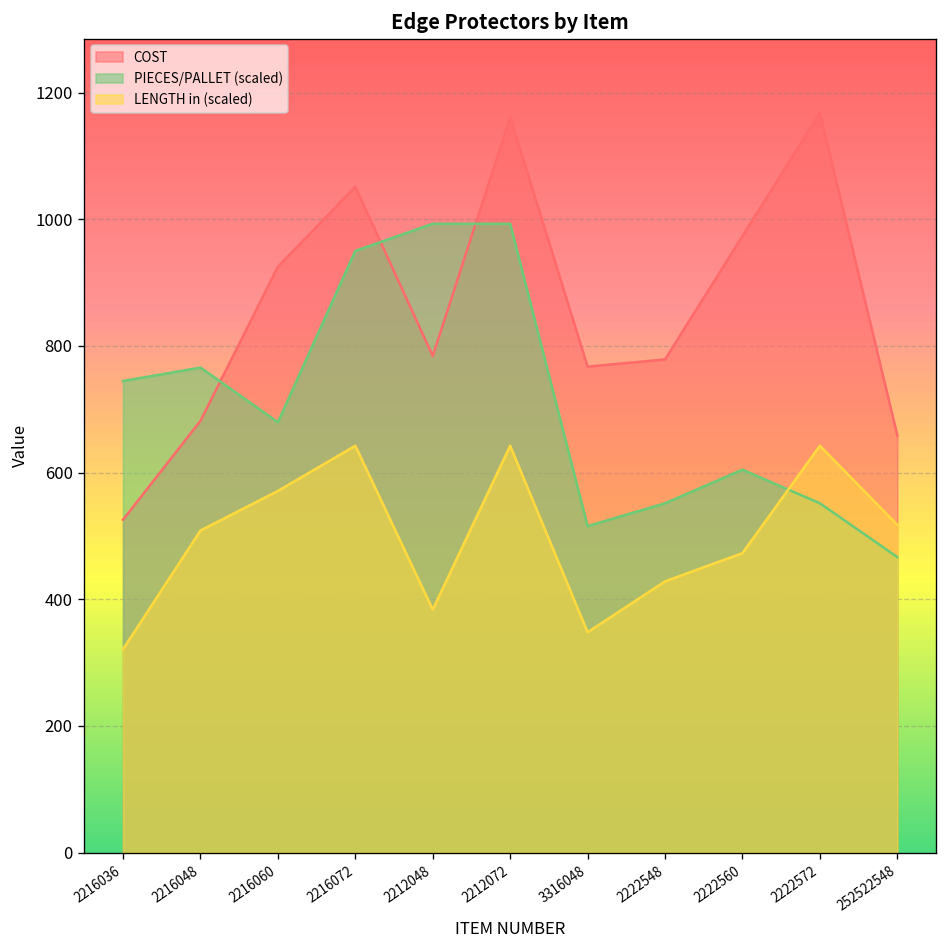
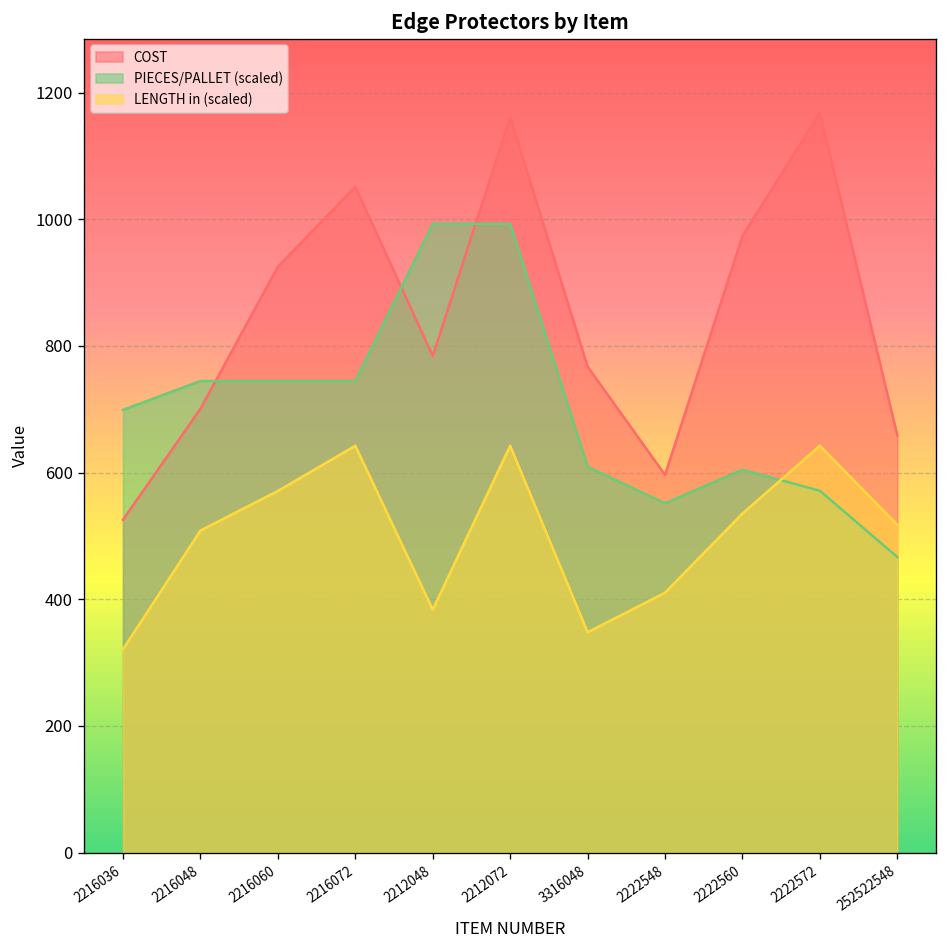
PIECES/PALLET (scaled), 2216036: 740 -> 700
COST, 2216048: 680 -> 700
PIECES/PALLET (scaled), 2216048: 770 -> 740
PIECES/PALLET (scaled), 2216060: 680 -> 740
PIECES/PALLET (scaled), 2216072: 950 -> 740
PIECES/PALLET (scaled), 3316048: 520 -> 610
COST, 2222548: 780 -> 600
LENGTH in (scaled), 2222548: 430 -> 410
LENGTH in (scaled), 2222560: 470 -> 540
PIECES/PALLET (scaled), 2222572: 550 -> 570
